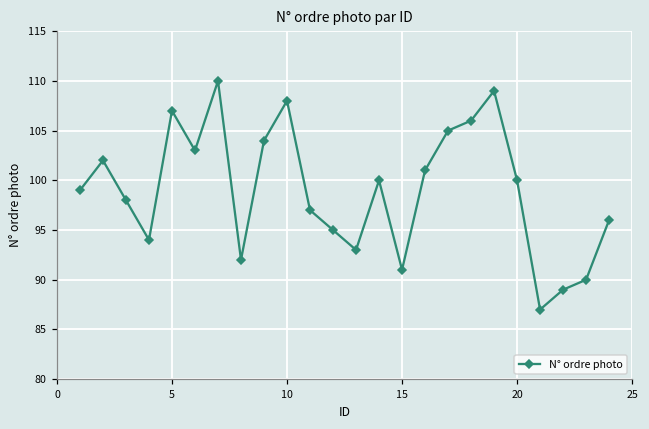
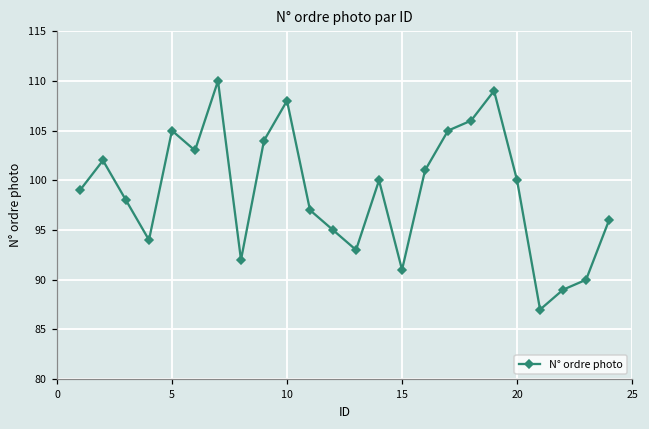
5: 107 -> 105
